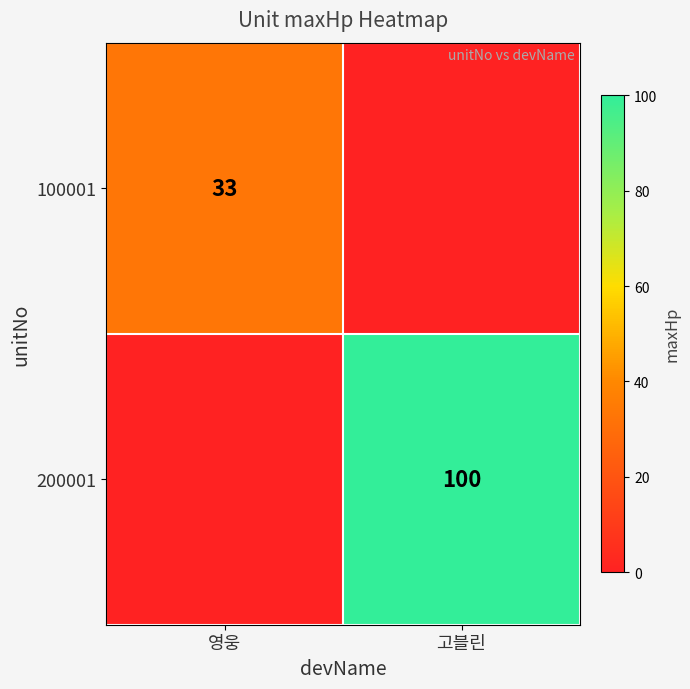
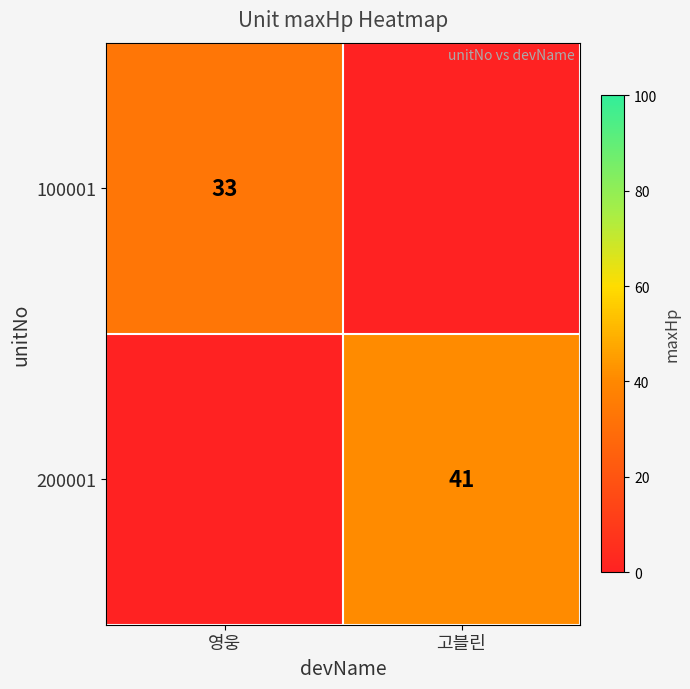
200001, 고블린: 100 -> 41
